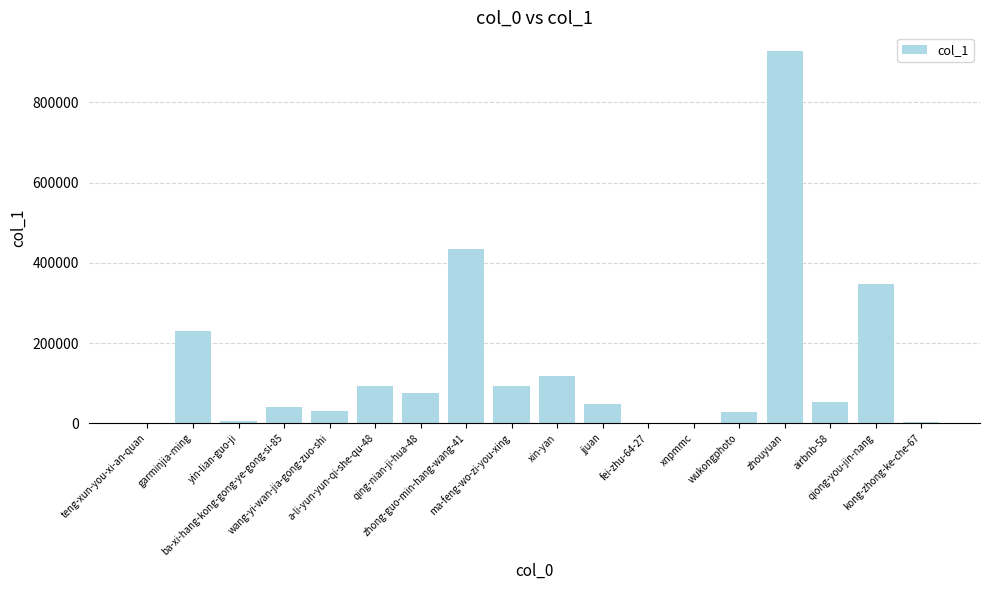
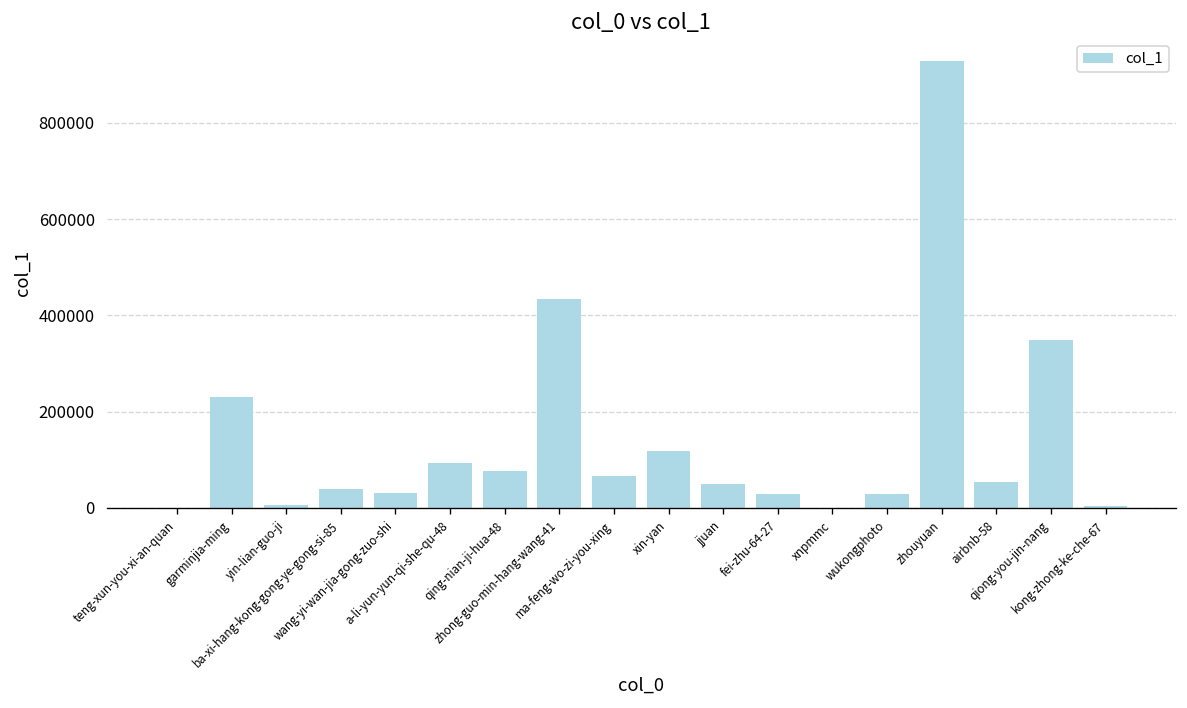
ma-feng-wo-zi-you-xing: 90000 -> 70000
fei-zhu-64-27: 0 -> 30000
